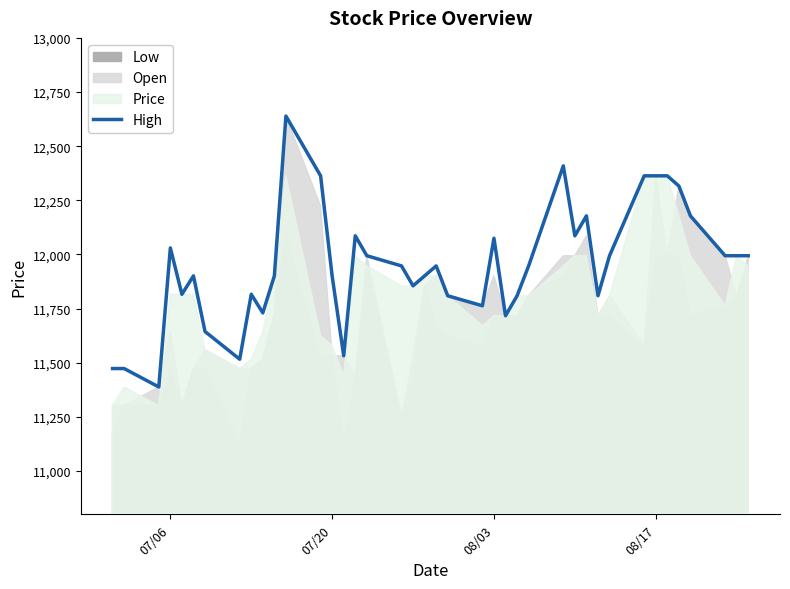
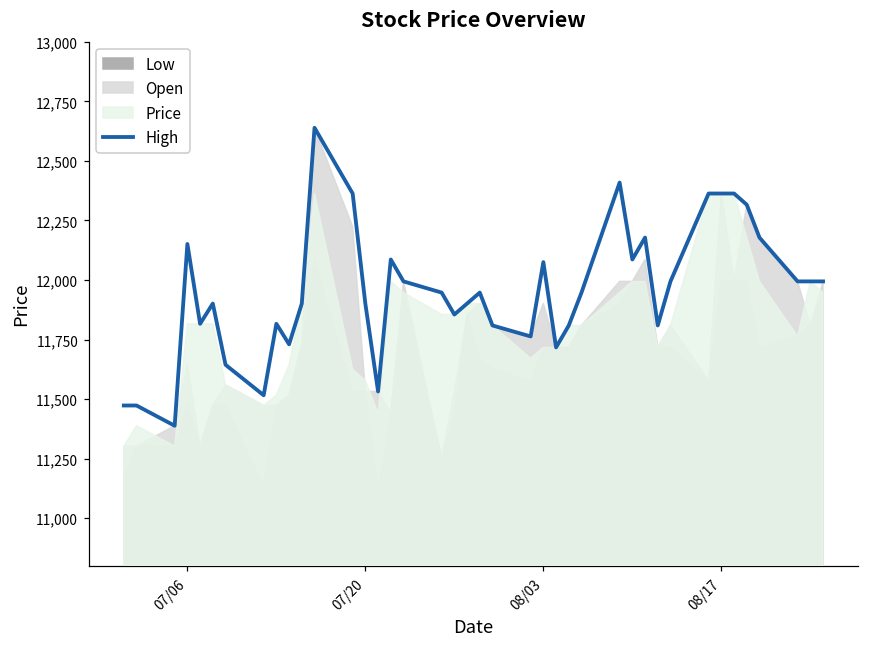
High, 07/06: 12,030 -> 12,150
